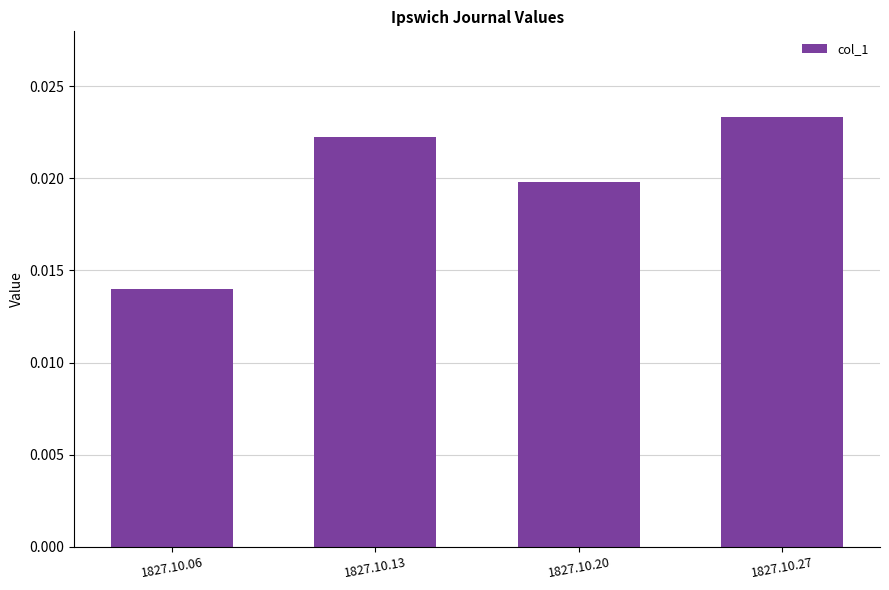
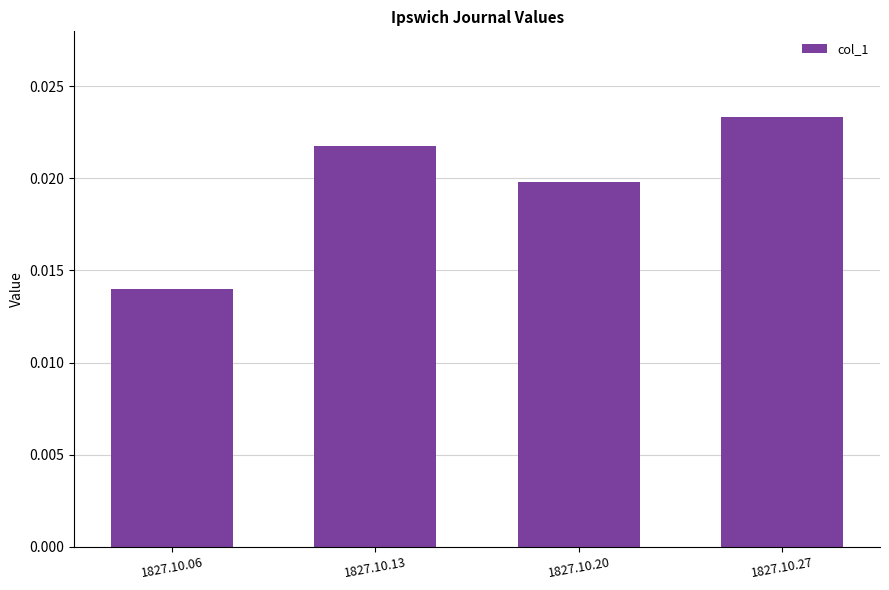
1827.10.13: 0.0222 -> 0.0218
